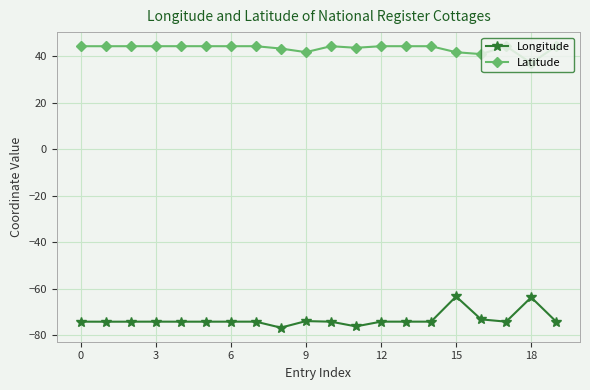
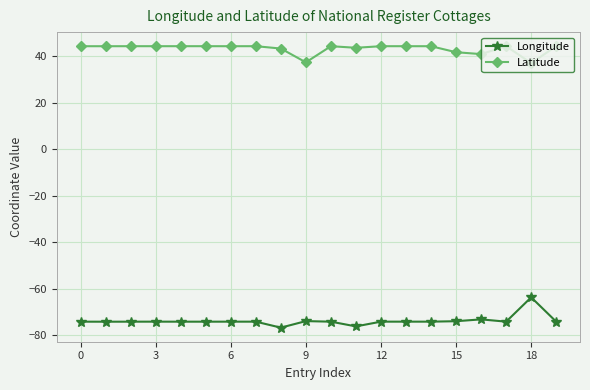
Latitude, 9: 42 -> 37
Longitude, 15: -63 -> -74
